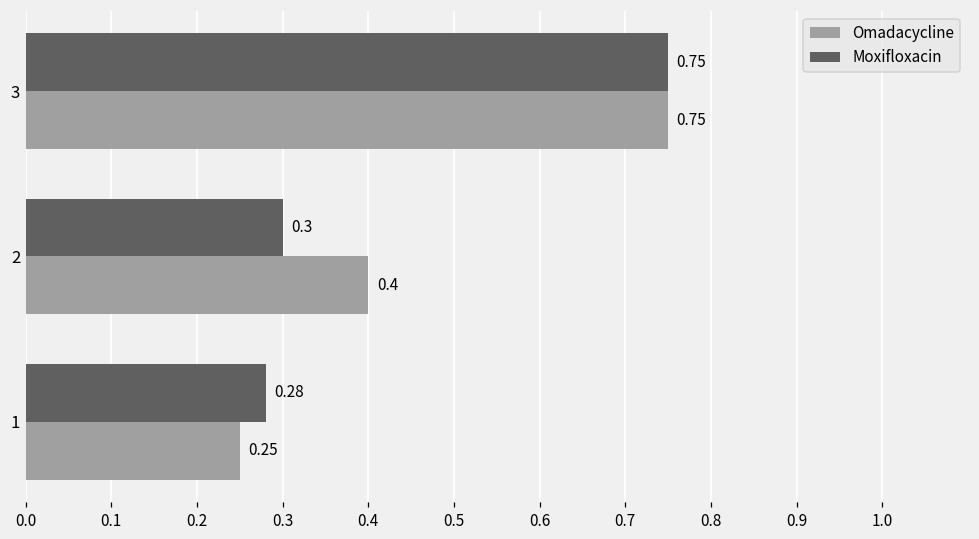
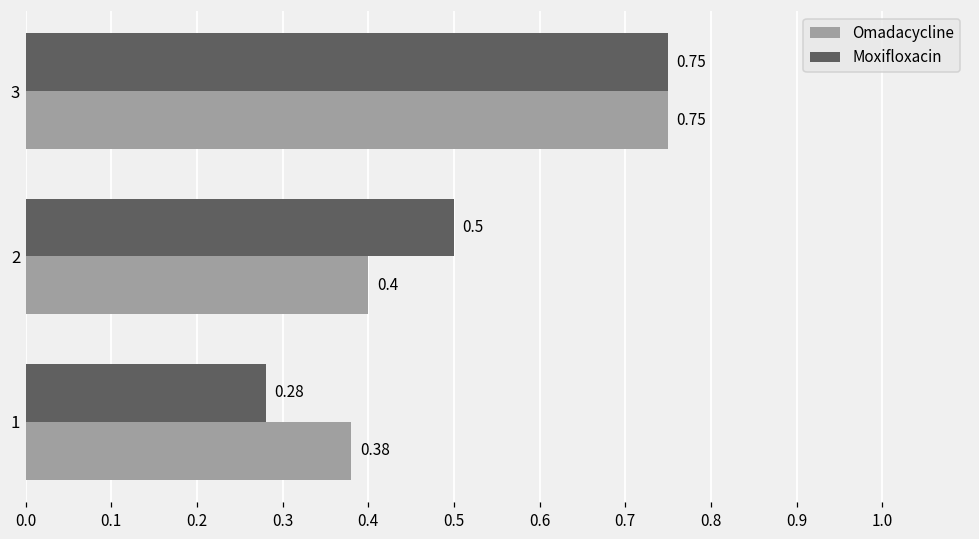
Moxifloxacin, 2: 0.3 -> 0.5
Omadacycline, 1: 0.25 -> 0.38
